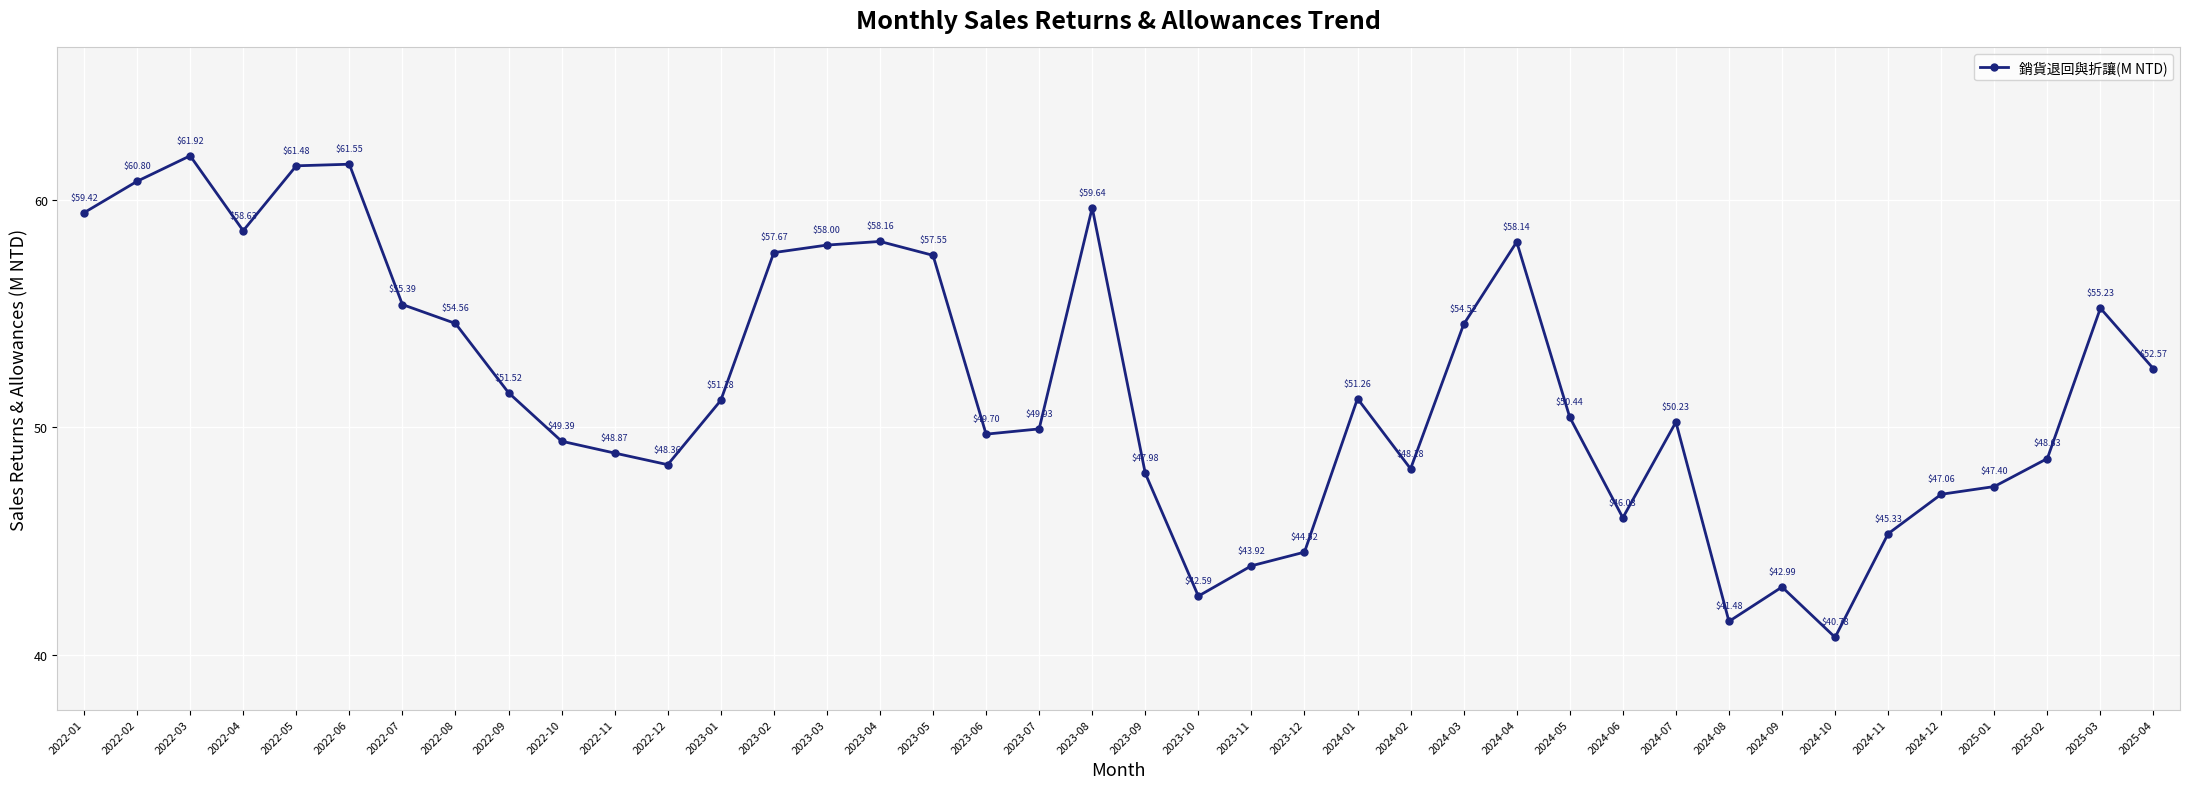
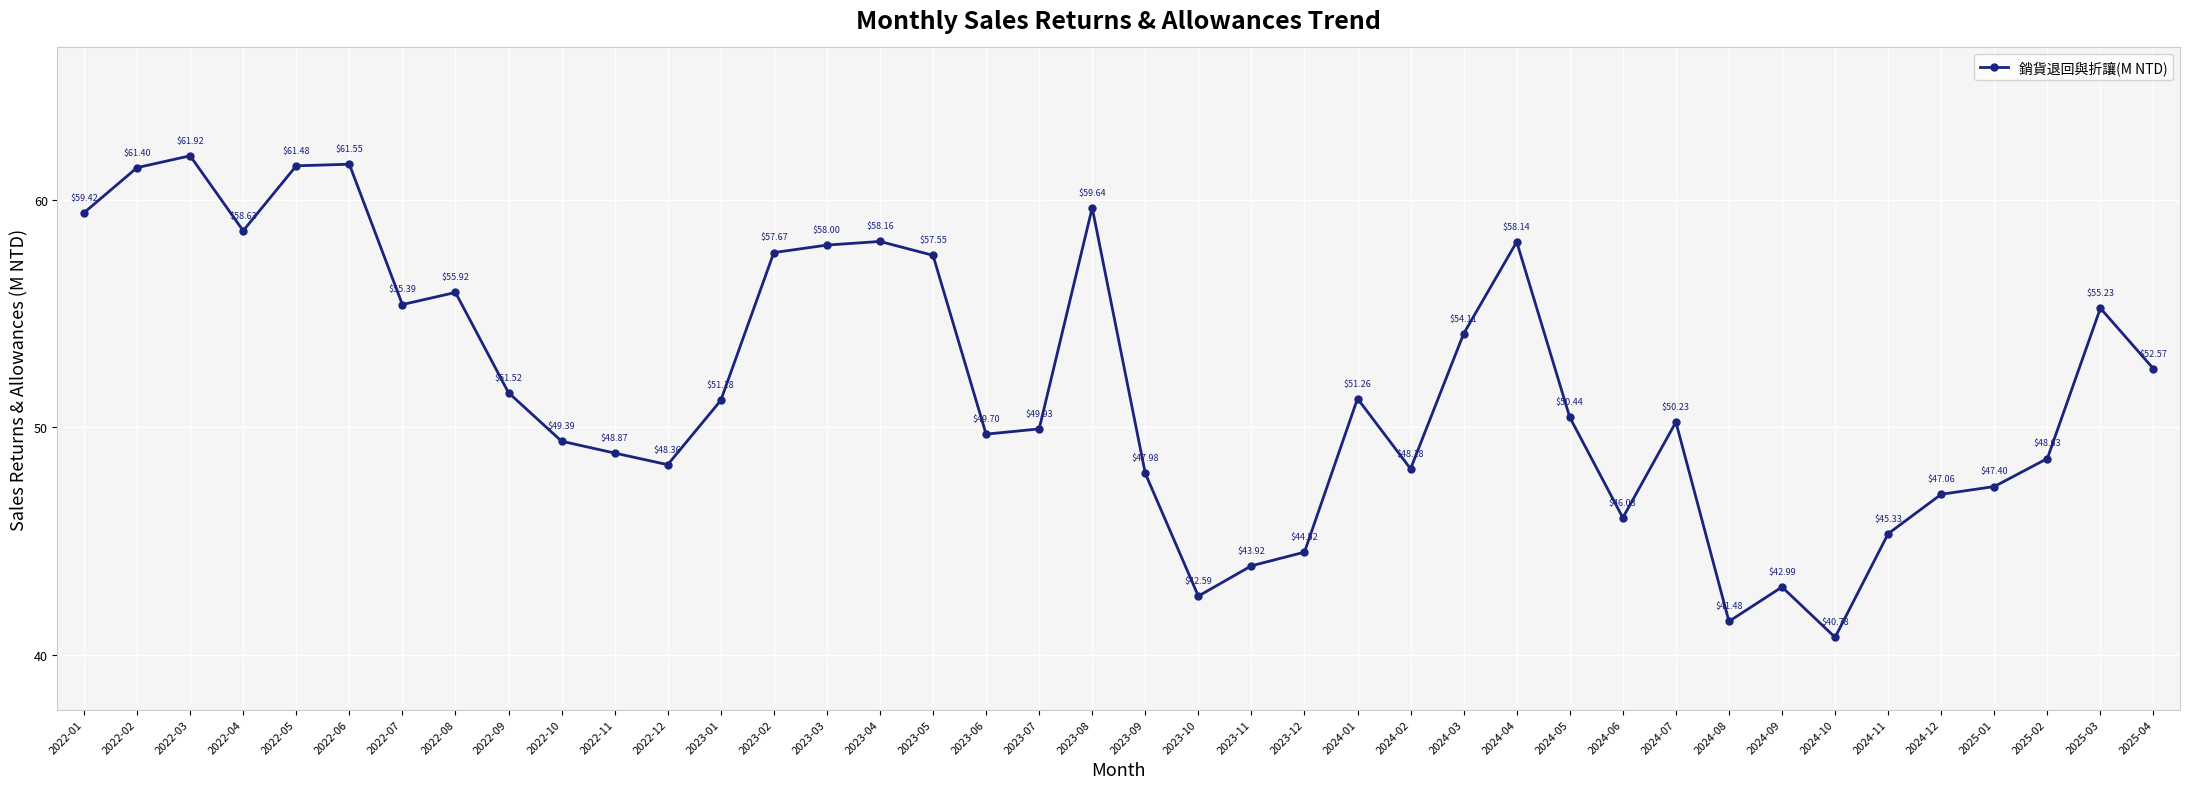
2022-02: $60.80 -> $61.40
2022-08: $54.56 -> $55.92
2024-03: $54.52 -> $54.11
